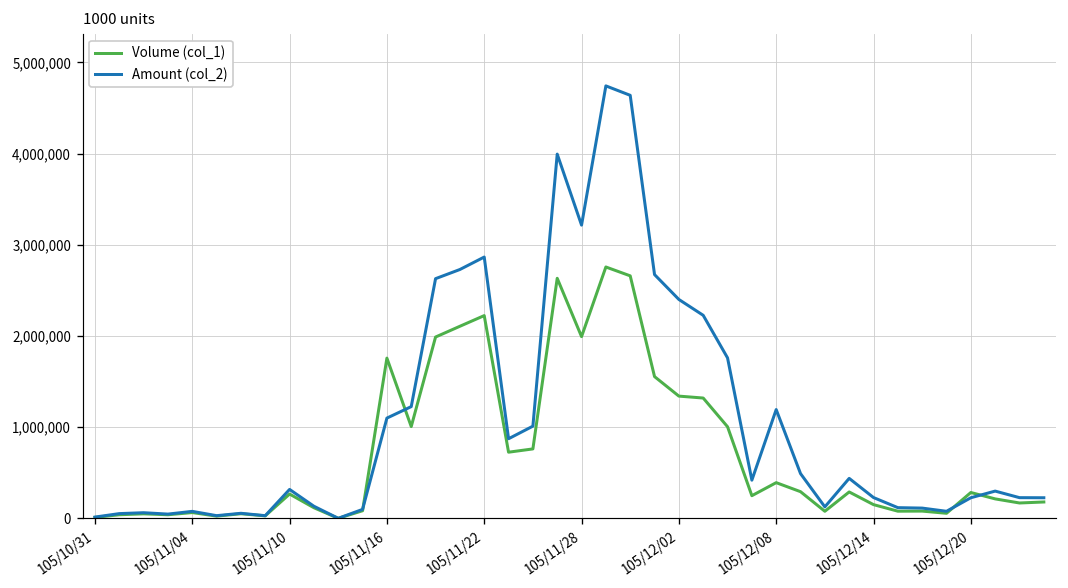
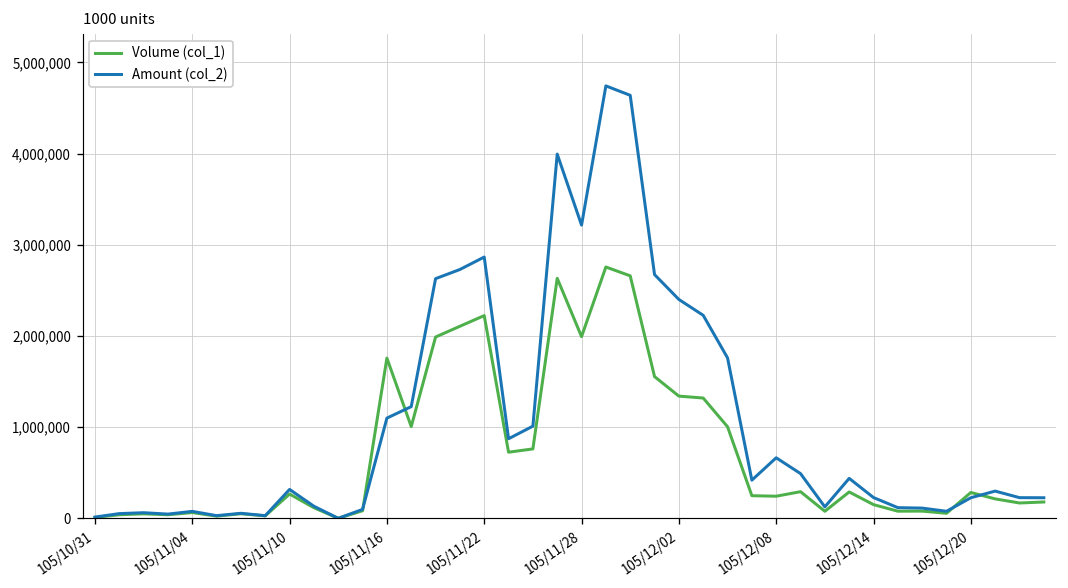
Volume (col_1), 105/12/08: 400,000 -> 200,000
Amount (col_2), 105/12/08: 1,200,000 -> 700,000
